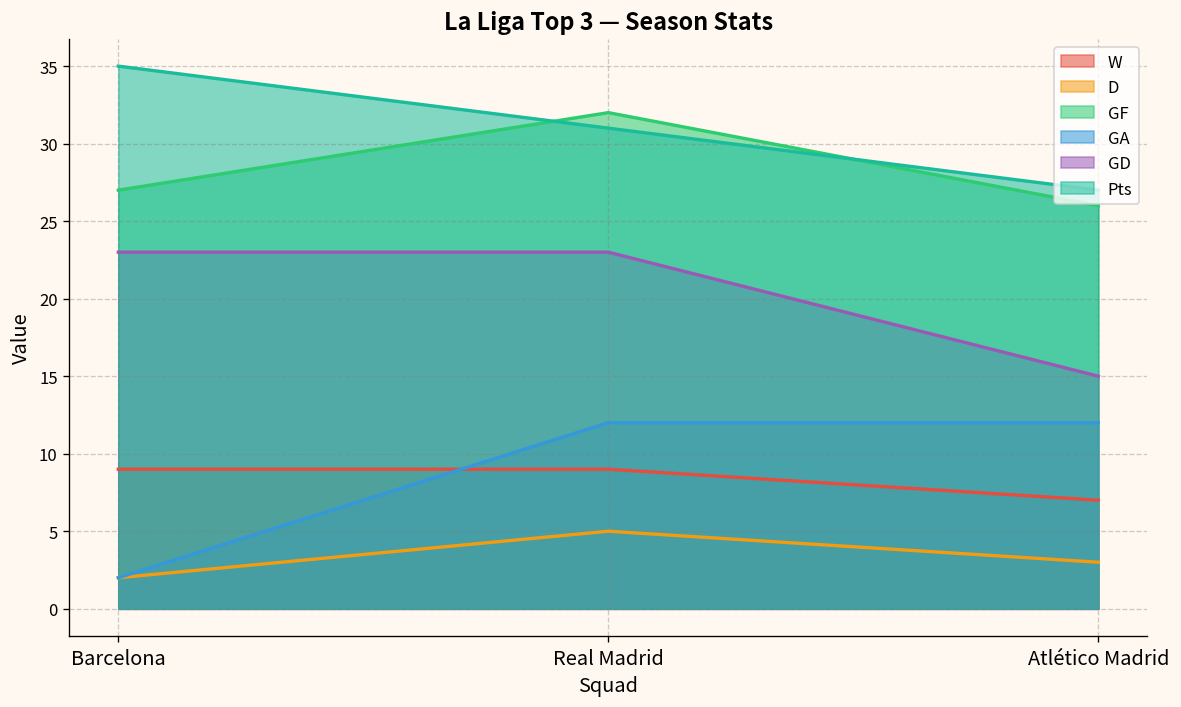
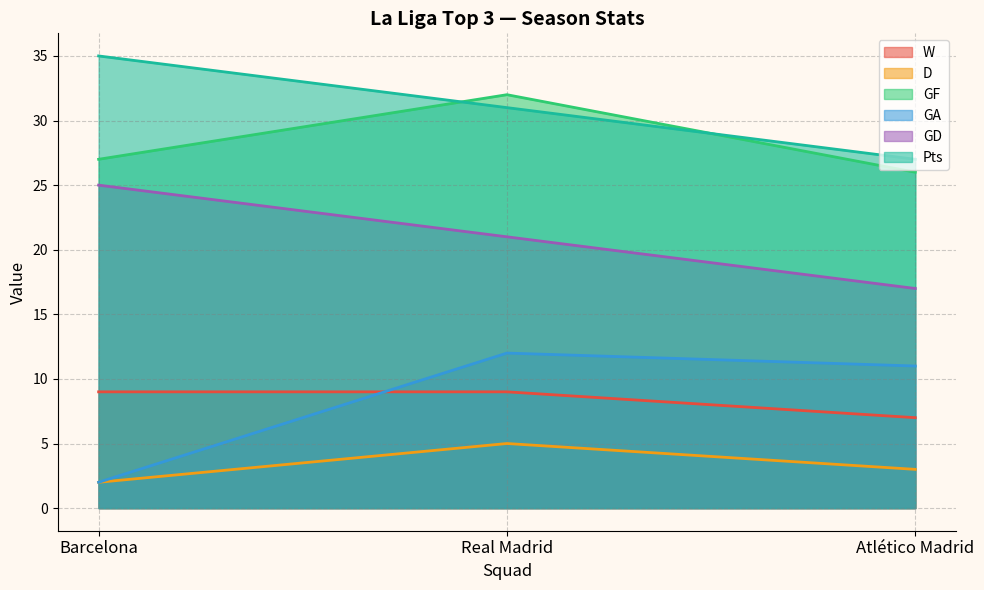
GD, Barcelona: 23 -> 25
GD, Real Madrid: 23 -> 21
GA, Atlético Madrid: 12 -> 11
GD, Atlético Madrid: 15 -> 17
